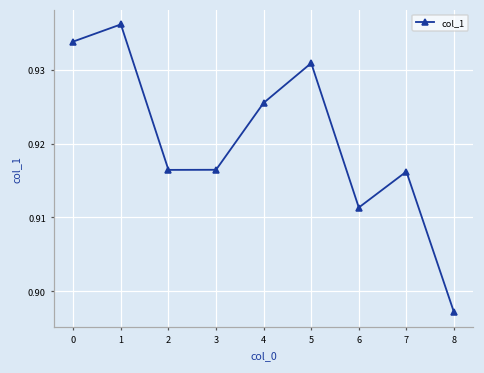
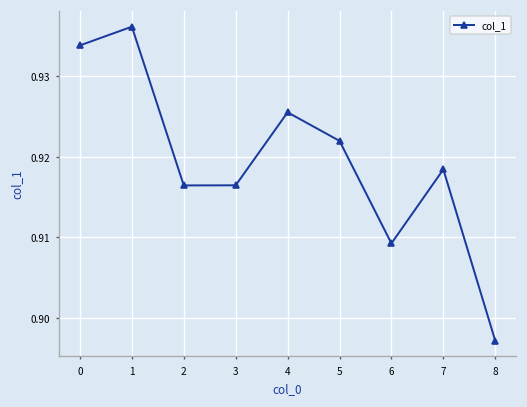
5: 0.931 -> 0.922
6: 0.911 -> 0.909
7: 0.916 -> 0.918
